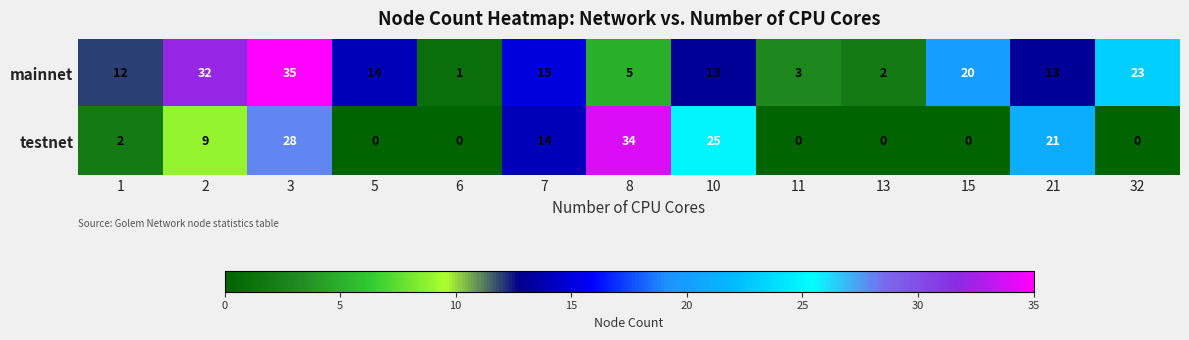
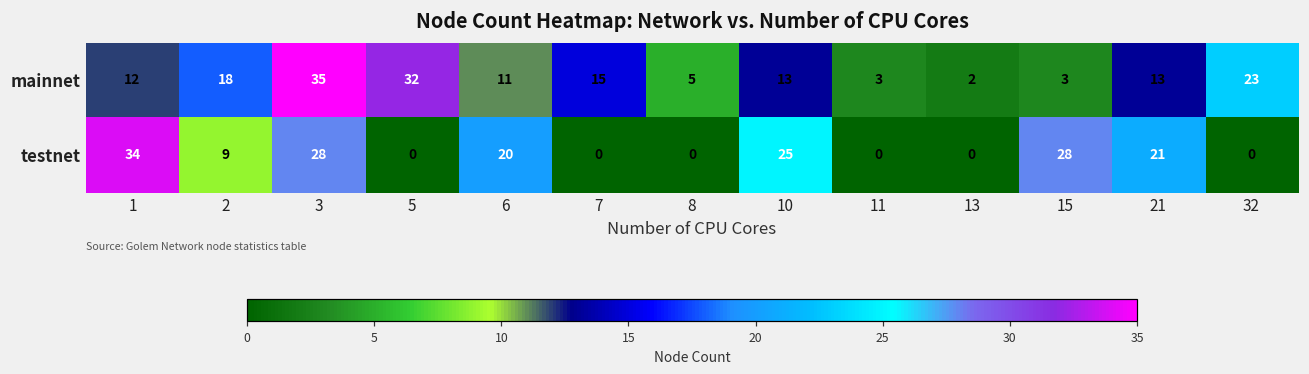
mainnet, 2: 32 -> 18
mainnet, 5: 14 -> 32
mainnet, 6: 1 -> 11
mainnet, 15: 20 -> 3
testnet, 1: 2 -> 34
testnet, 6: 0 -> 20
testnet, 7: 14 -> 0
testnet, 8: 34 -> 0
testnet, 15: 0 -> 28
